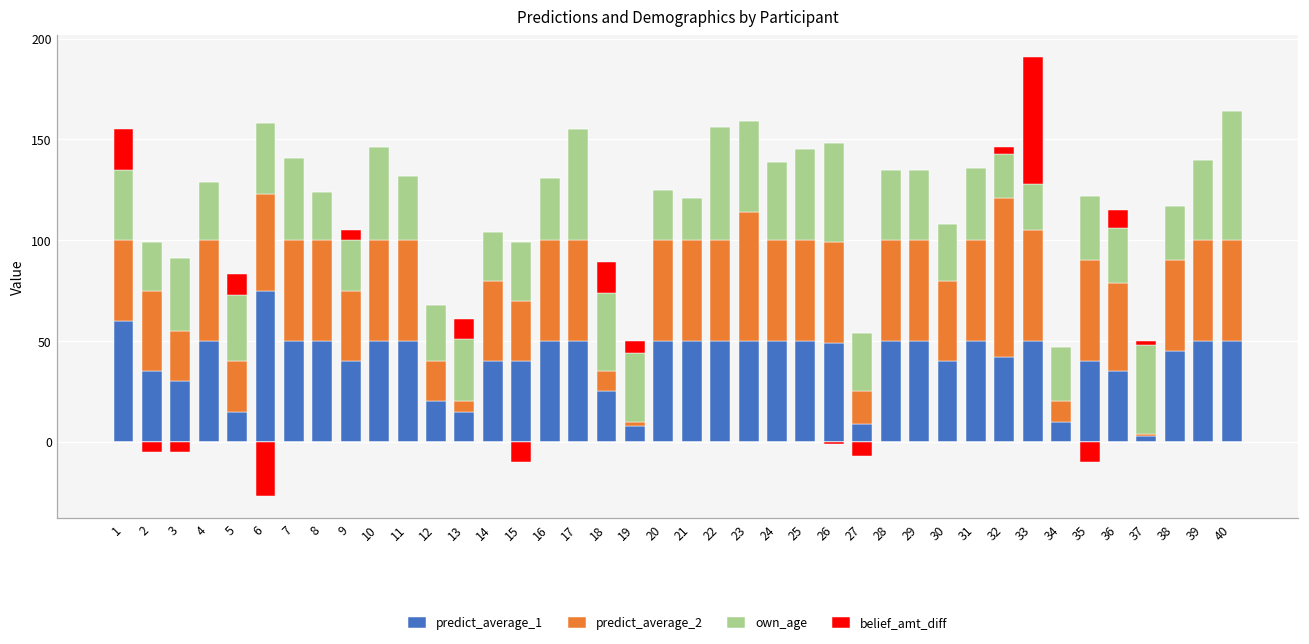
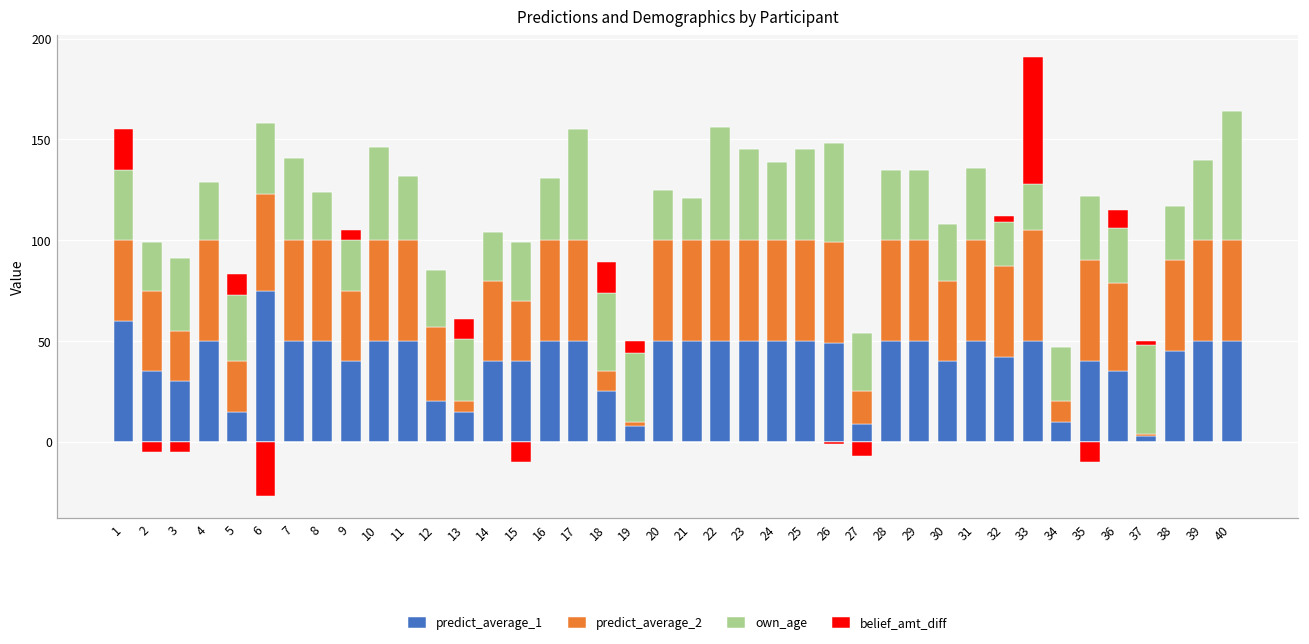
predict_average_2, 12: 20 -> 37
predict_average_2, 23: 64 -> 50
predict_average_2, 32: 79 -> 45
